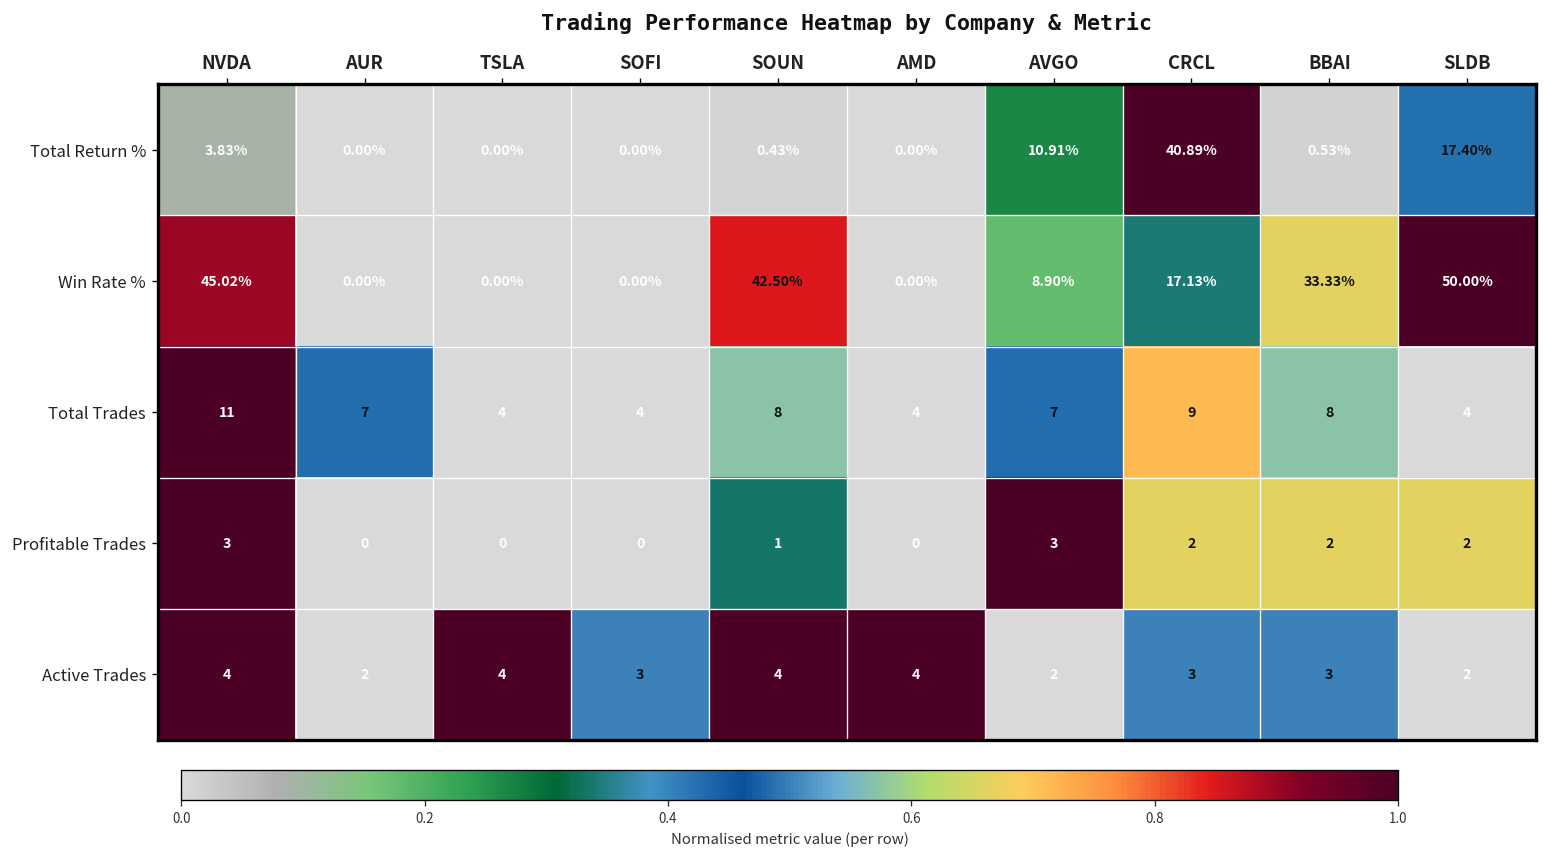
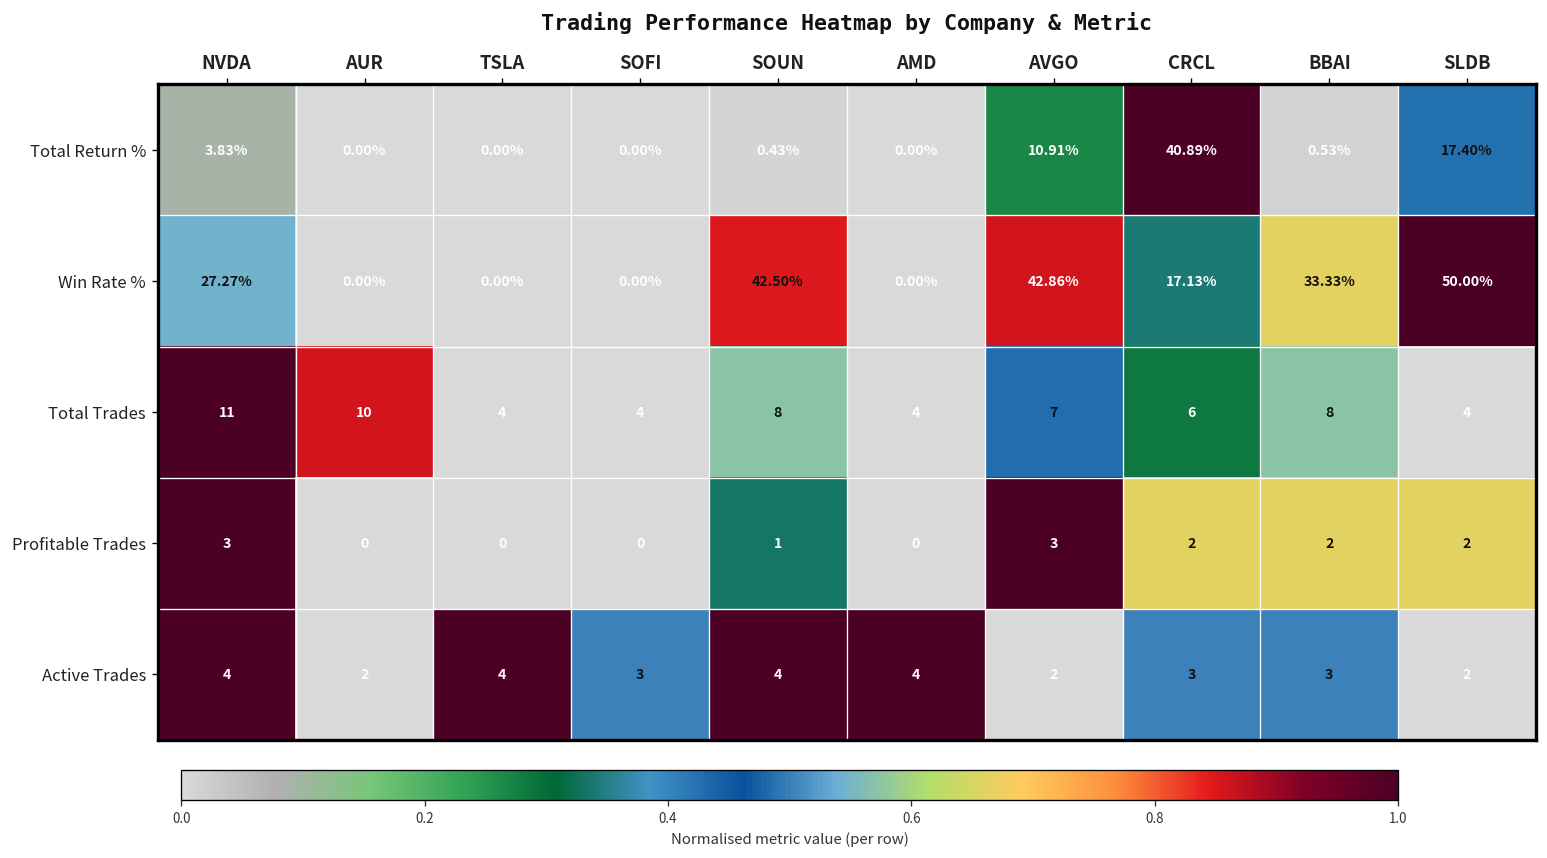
Win Rate %, NVDA: 45.02% -> 27.27%
Win Rate %, AVGO: 8.90% -> 42.86%
Total Trades, AUR: 7 -> 10
Total Trades, CRCL: 9 -> 6
